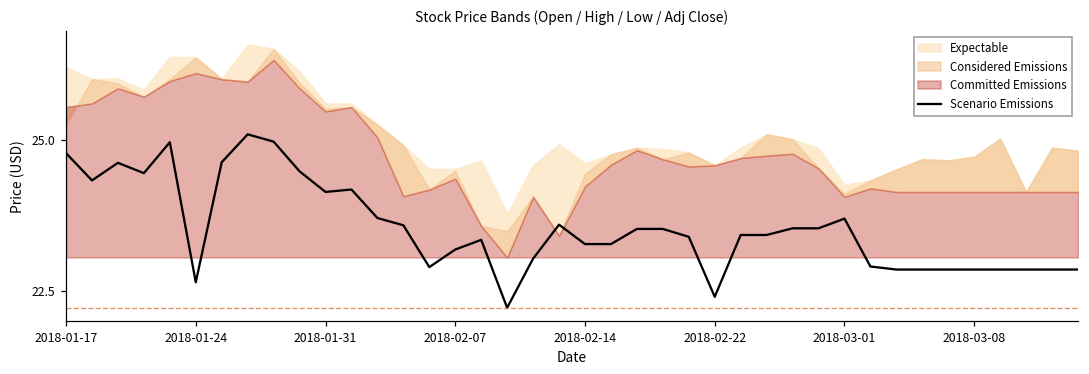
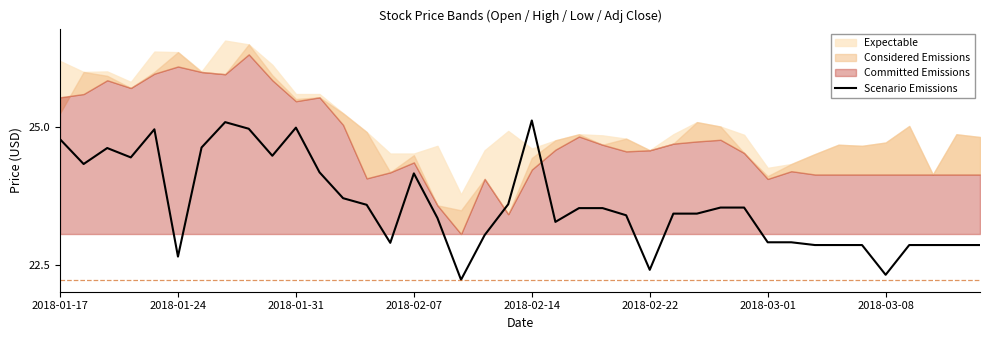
Scenario Emissions, 2018-01-31: 24.1 -> 25.0
Scenario Emissions, 2018-02-07: 23.2 -> 24.2
Scenario Emissions, 2018-02-14: 23.3 -> 25.1
Scenario Emissions, 2018-03-01: 23.7 -> 22.9
Scenario Emissions, 2018-03-08: 22.9 -> 22.3
